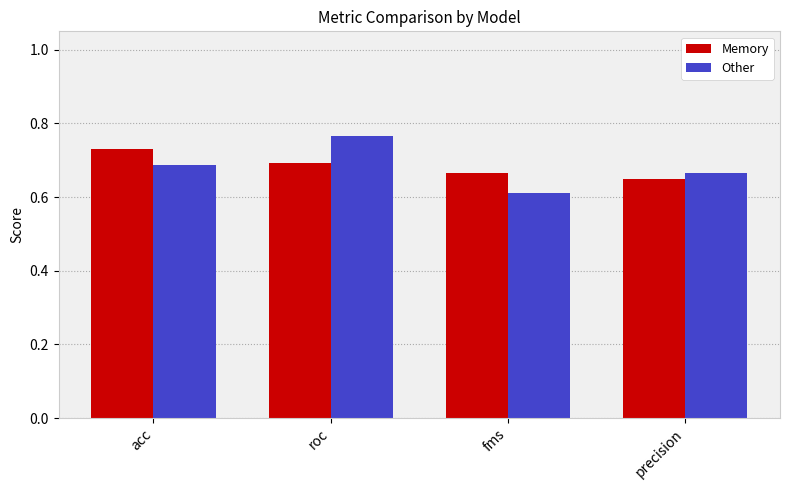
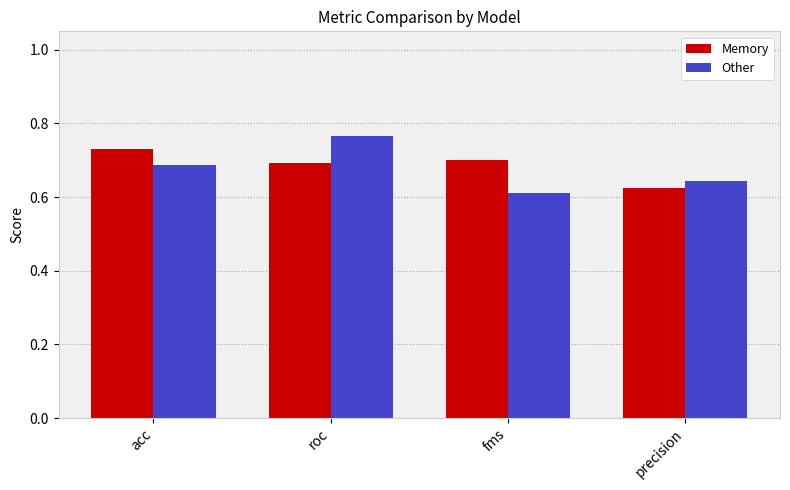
Memory, fms: 0.67 -> 0.70
Memory, precision: 0.65 -> 0.63
Other, precision: 0.67 -> 0.64
